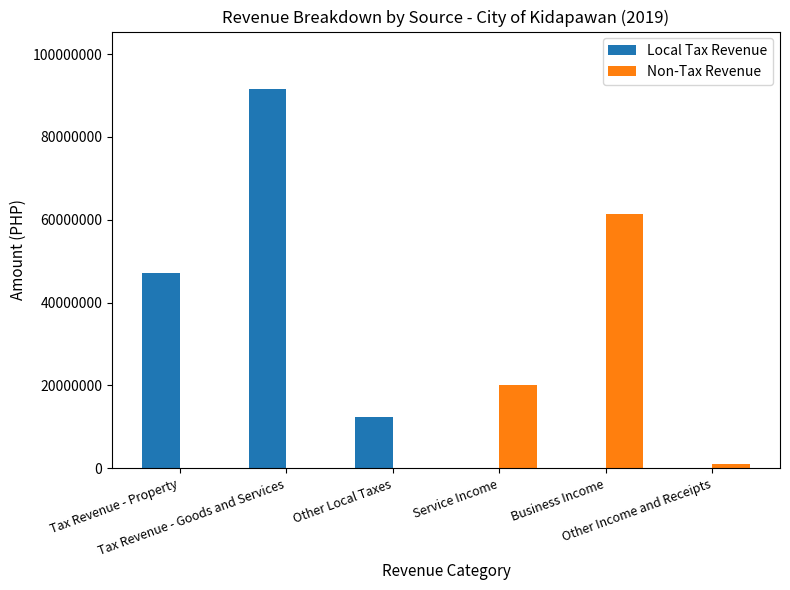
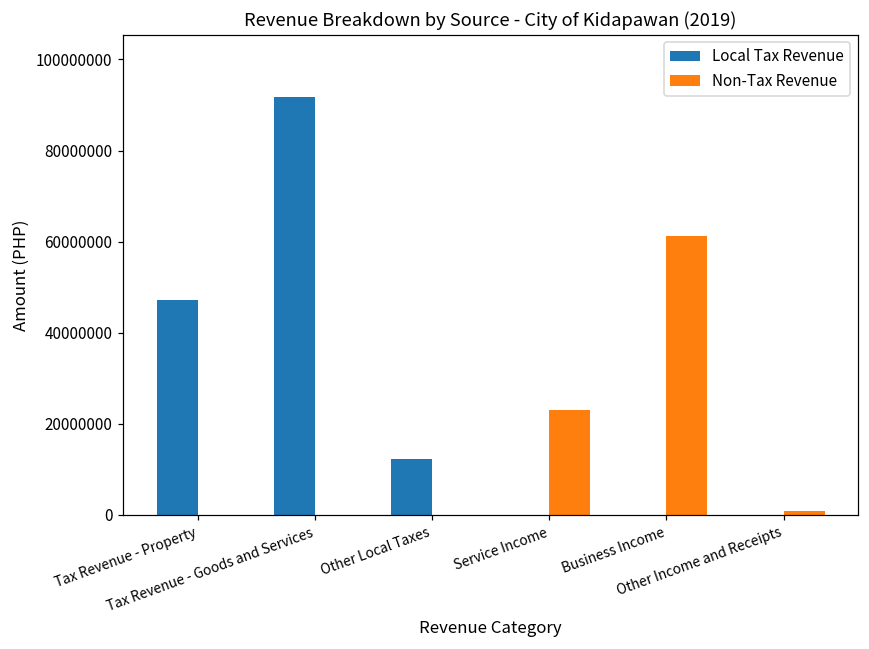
Non-Tax Revenue, Service Income: 20000000 -> 23000000
